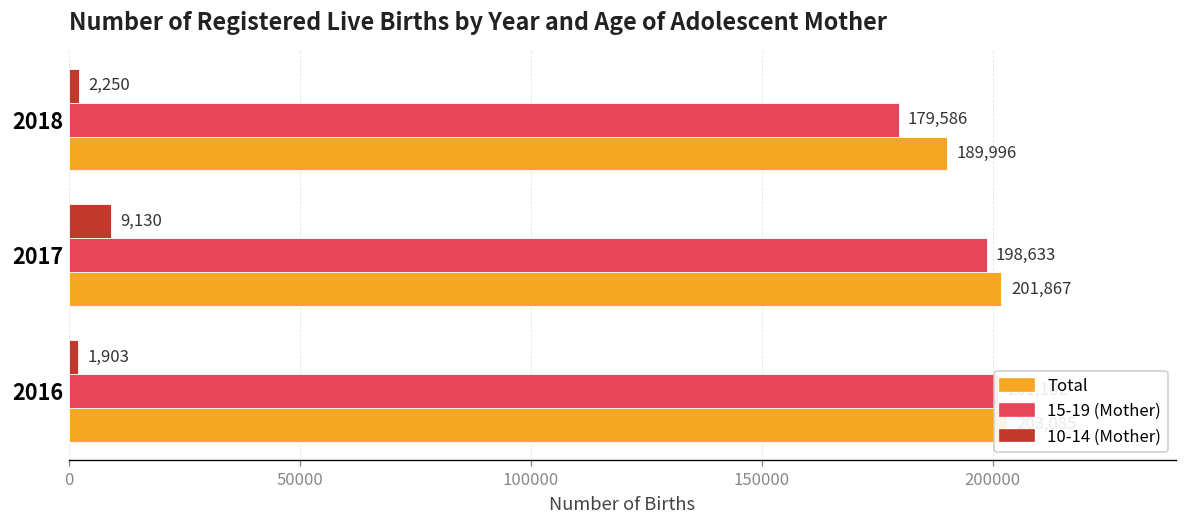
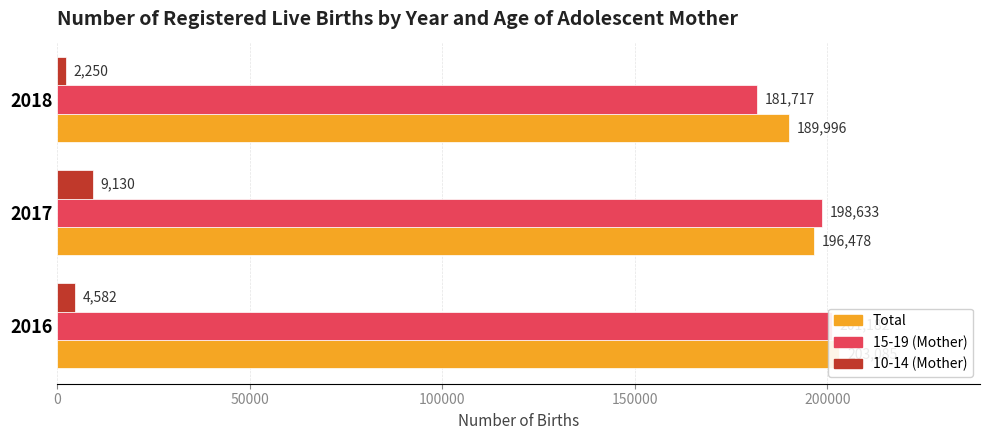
15-19 (Mother), 2018: 179,586 -> 181,717
Total, 2017: 201,867 -> 196,478
10-14 (Mother), 2016: 1,903 -> 4,582
